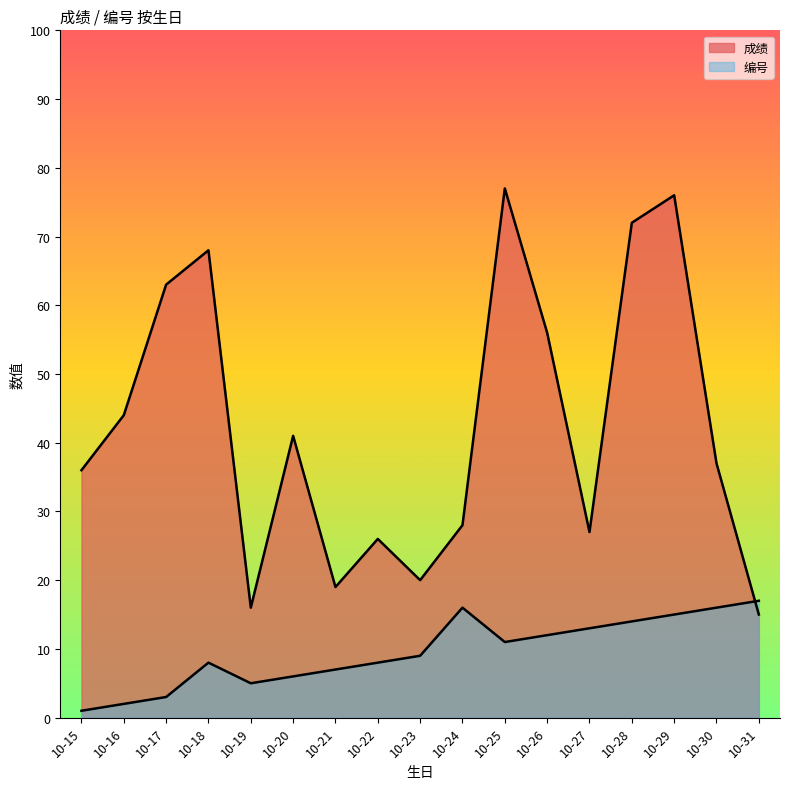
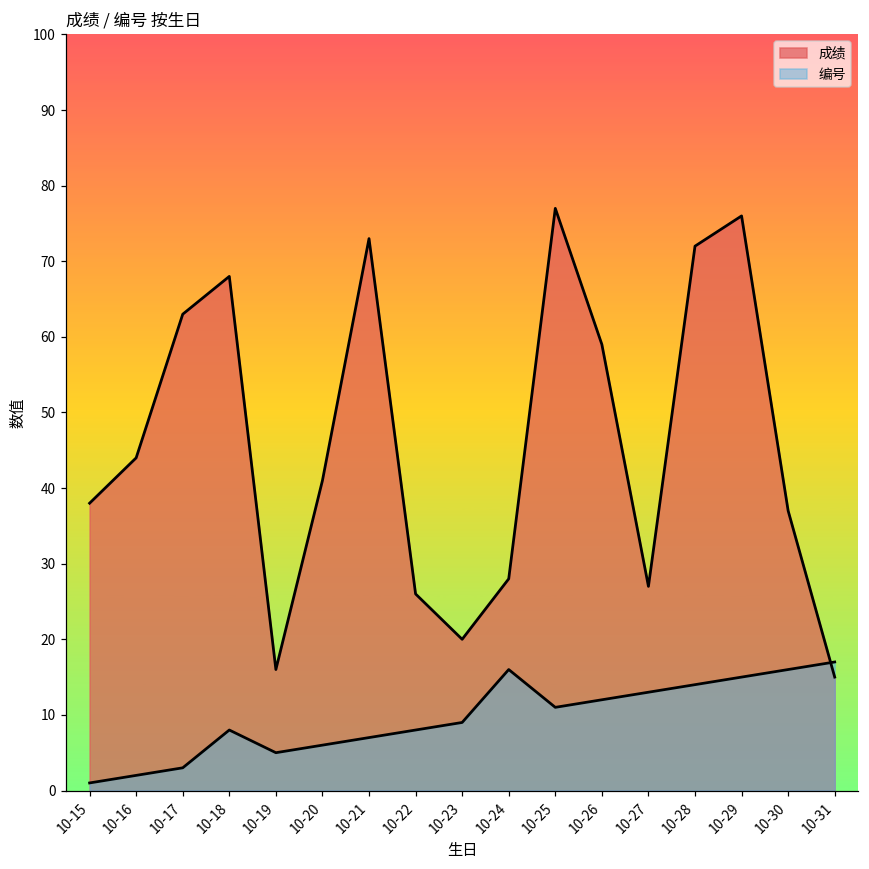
成绩, 10-15: 36 -> 38
成绩, 10-21: 19 -> 73
成绩, 10-26: 56 -> 59
